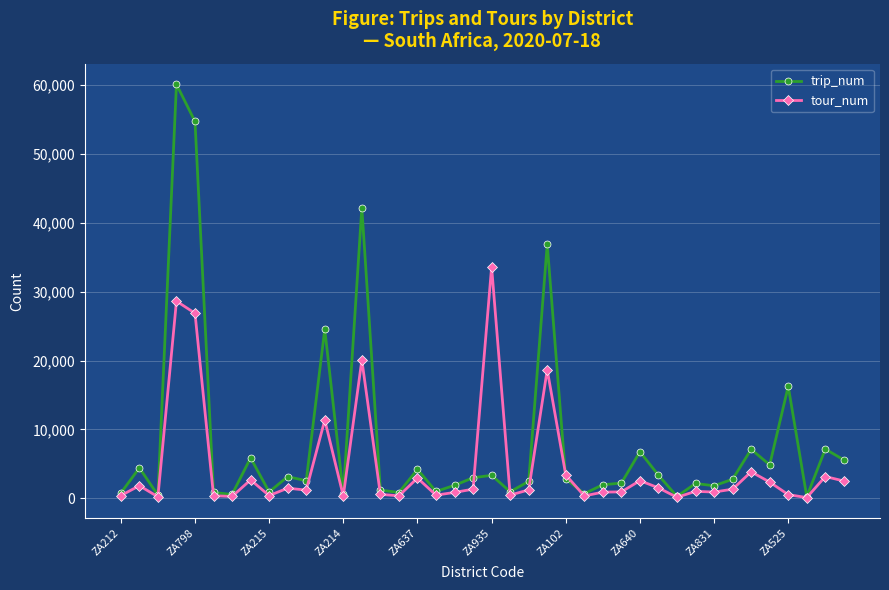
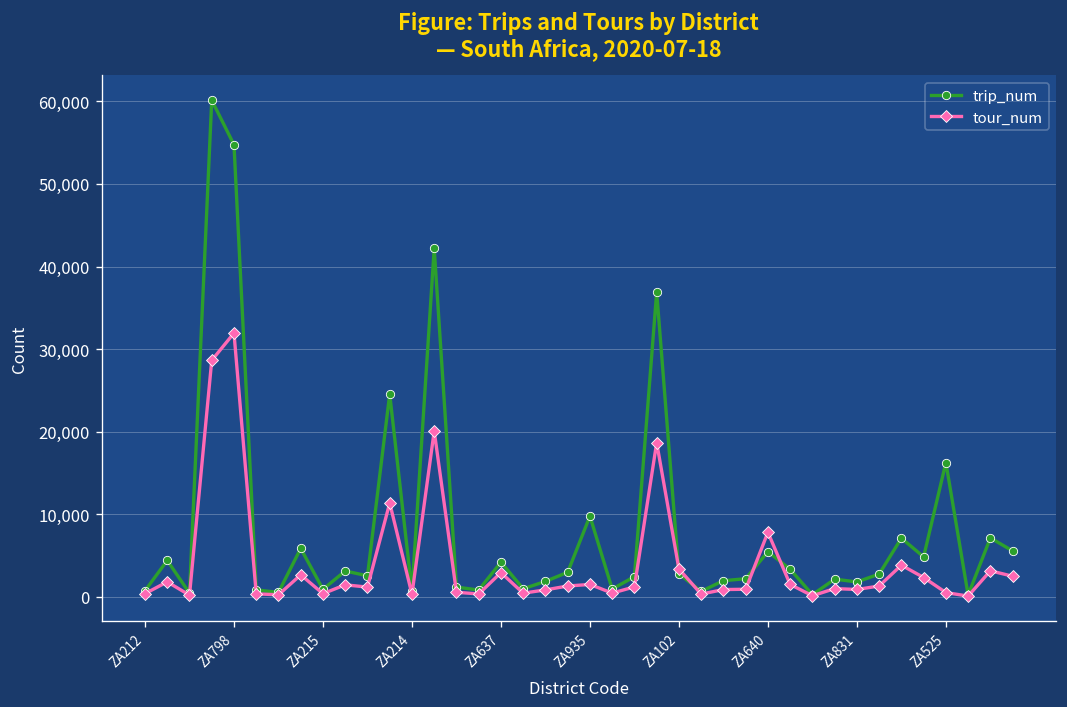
tour_num, ZA798: 27,000 -> 32,000
trip_num, ZA935: 3,000 -> 10,000
tour_num, ZA935: 34,000 -> 2,000
trip_num, ZA640: 7,000 -> 5,000
tour_num, ZA640: 3,000 -> 8,000
